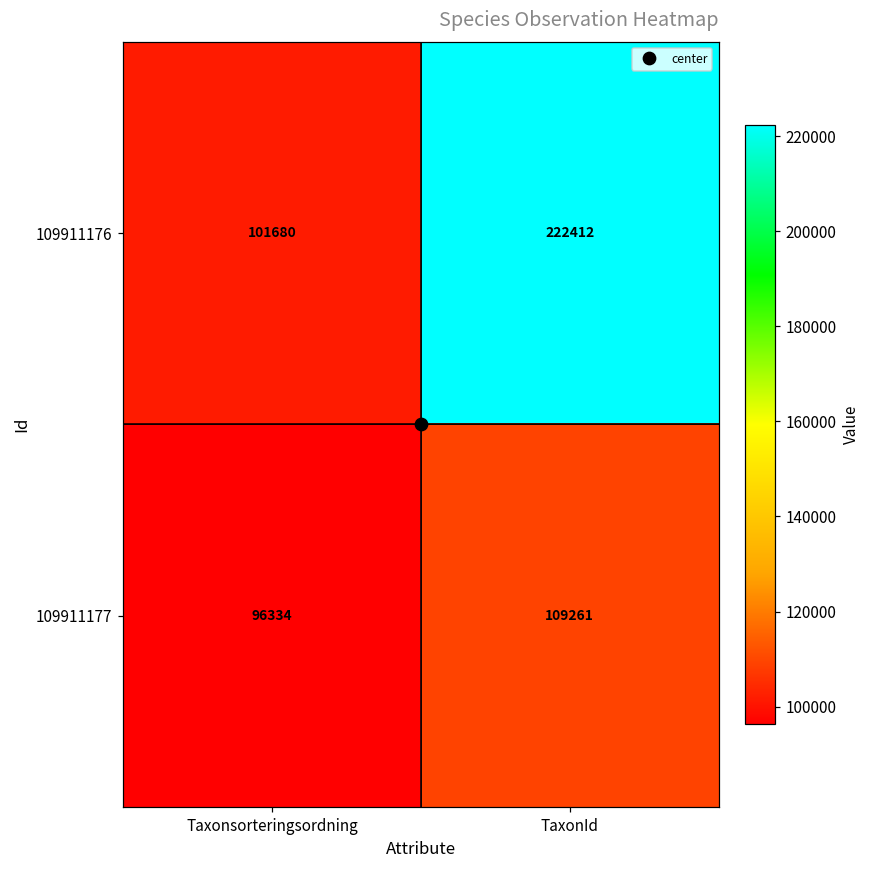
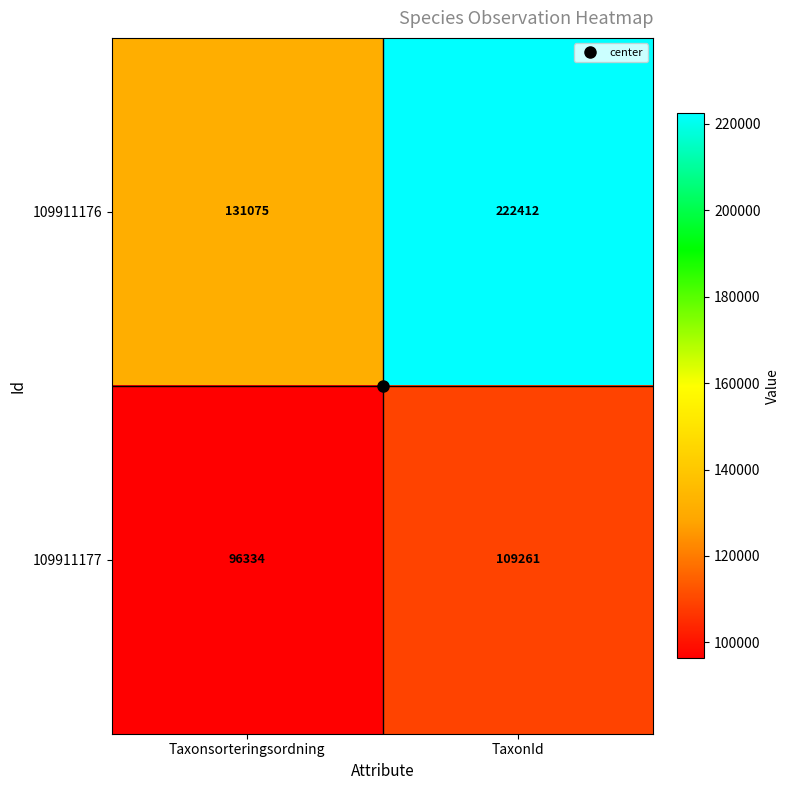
109911176, Taxonsorteringsordning: 101680 -> 131075
